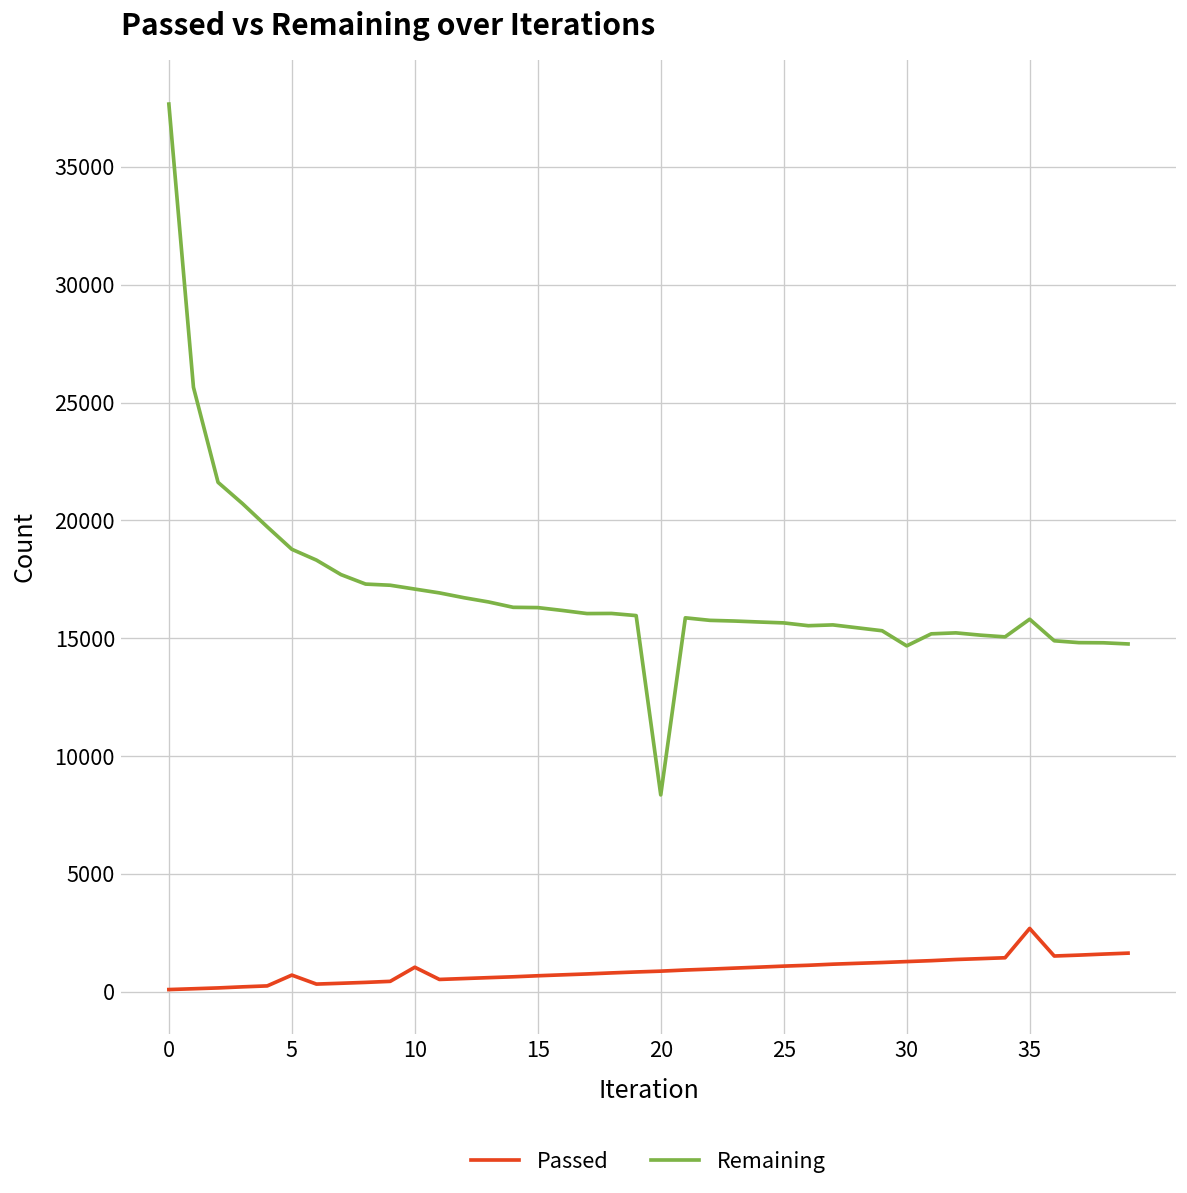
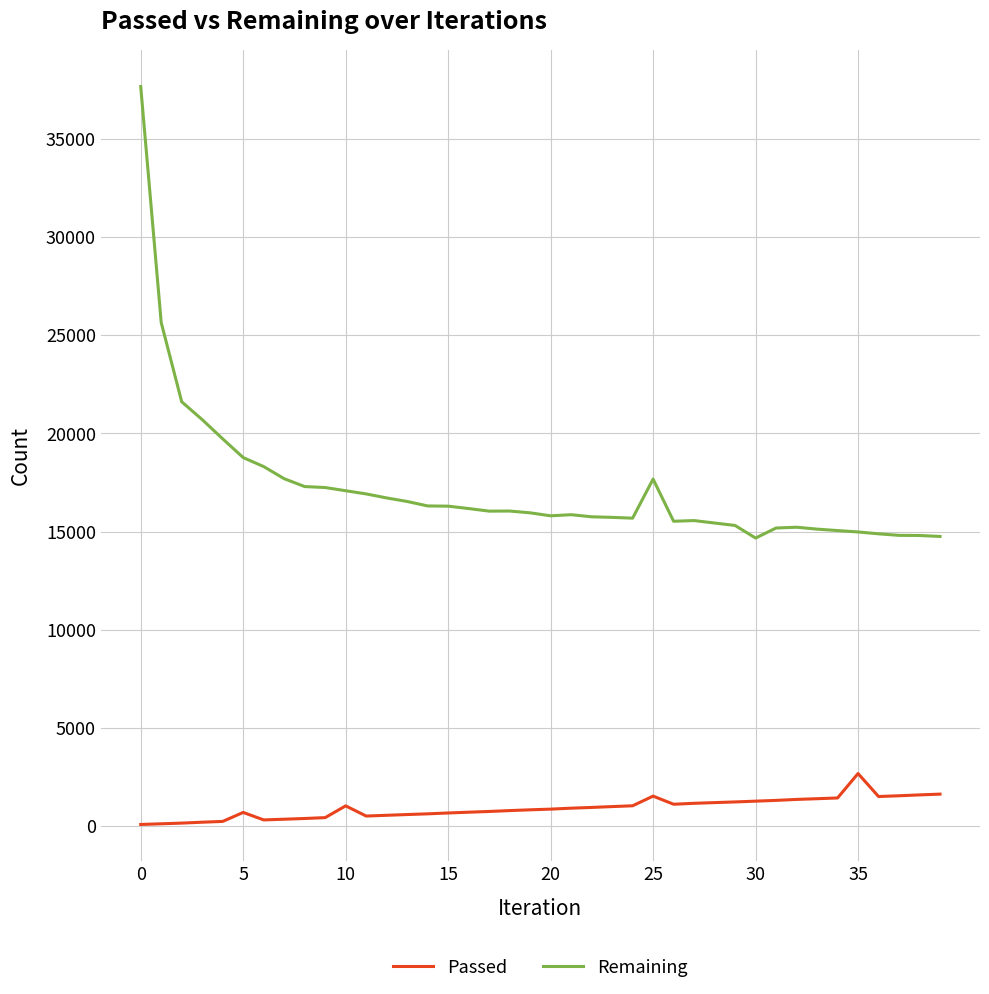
Remaining, 20: 8400 -> 15800
Passed, 25: 1100 -> 1500
Remaining, 25: 15700 -> 17700
Remaining, 35: 15800 -> 15000
